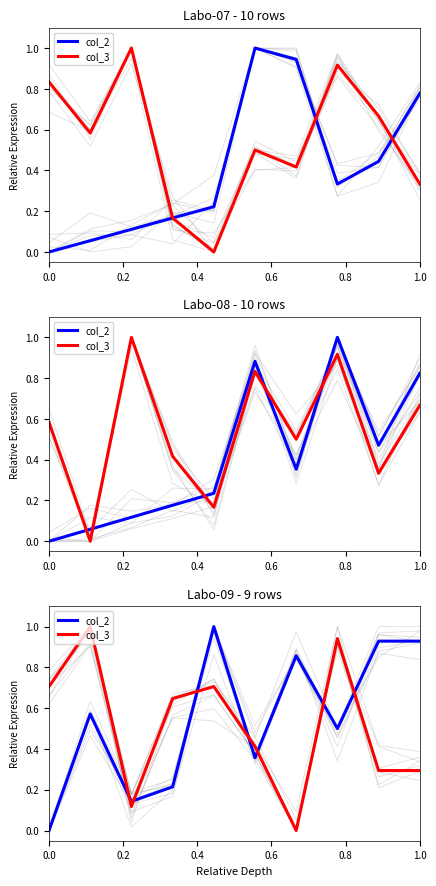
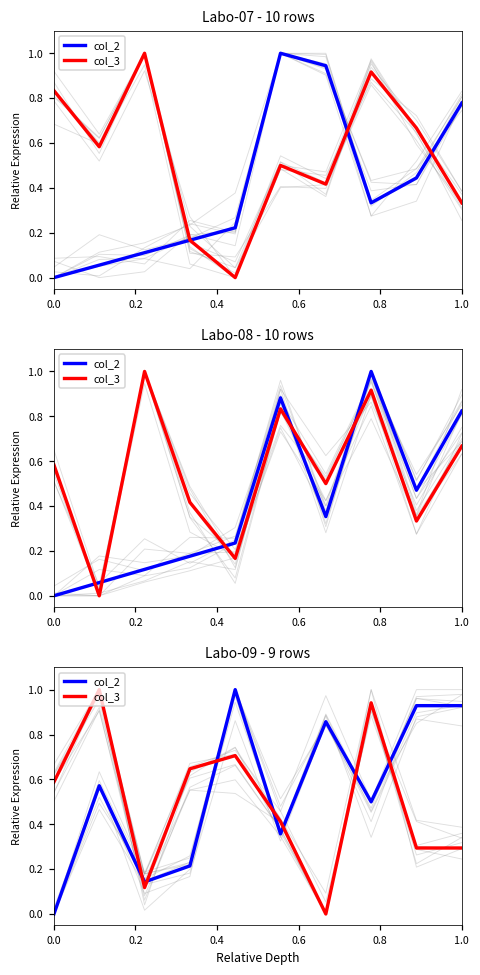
Labo-09 - 9 rows, col_3, 0.0: 0.71 -> 0.59
